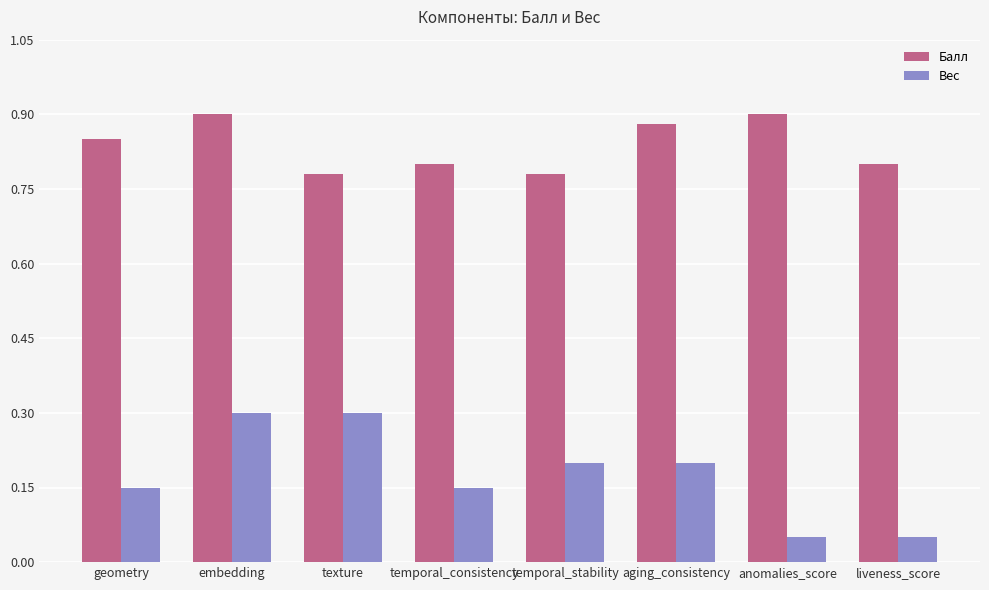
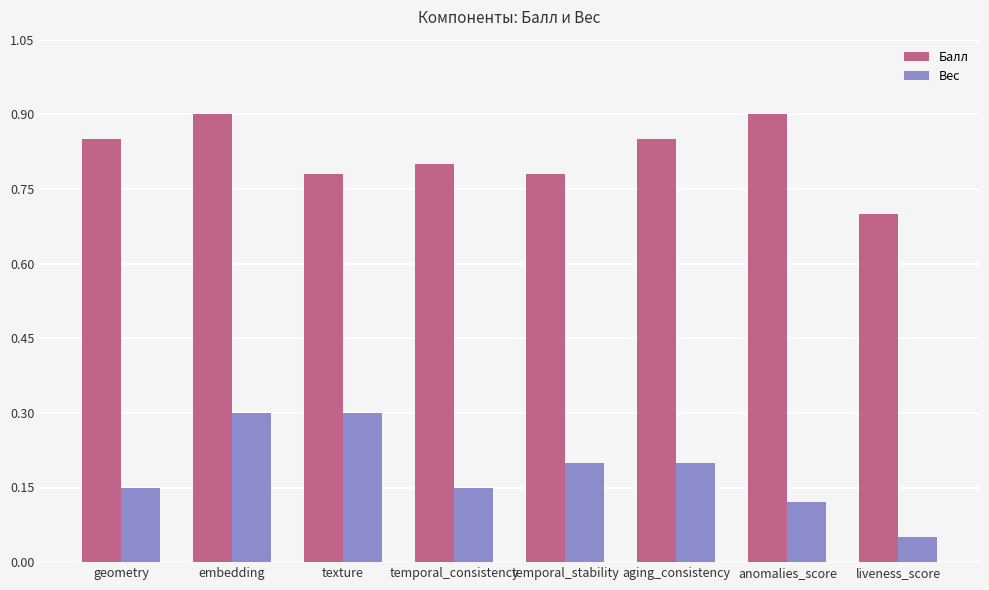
Балл, aging_consistency: 0.88 -> 0.85
Вес, anomalies_score: 0.05 -> 0.12
Балл, liveness_score: 0.8 -> 0.7
